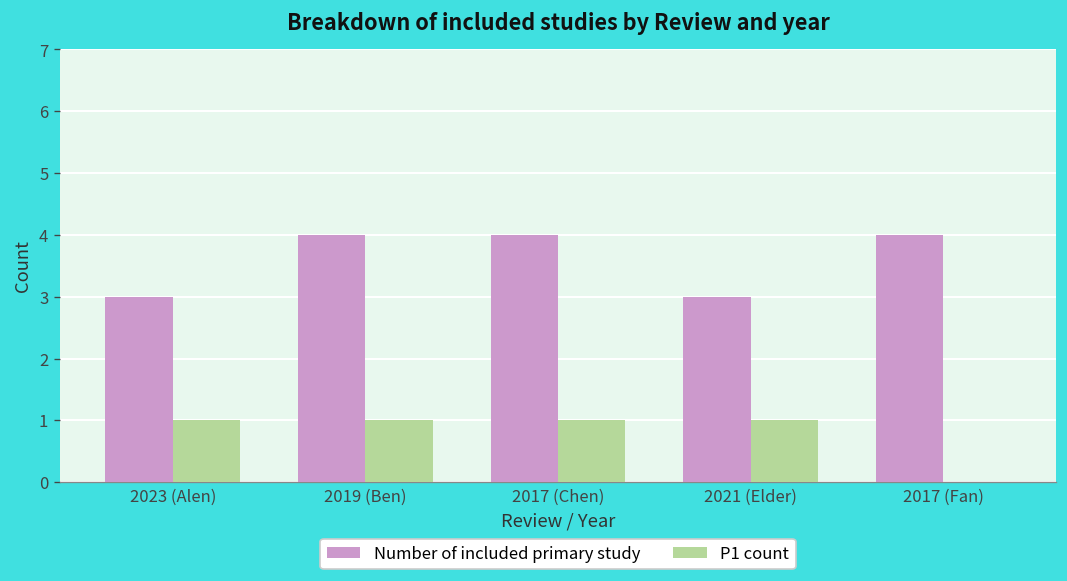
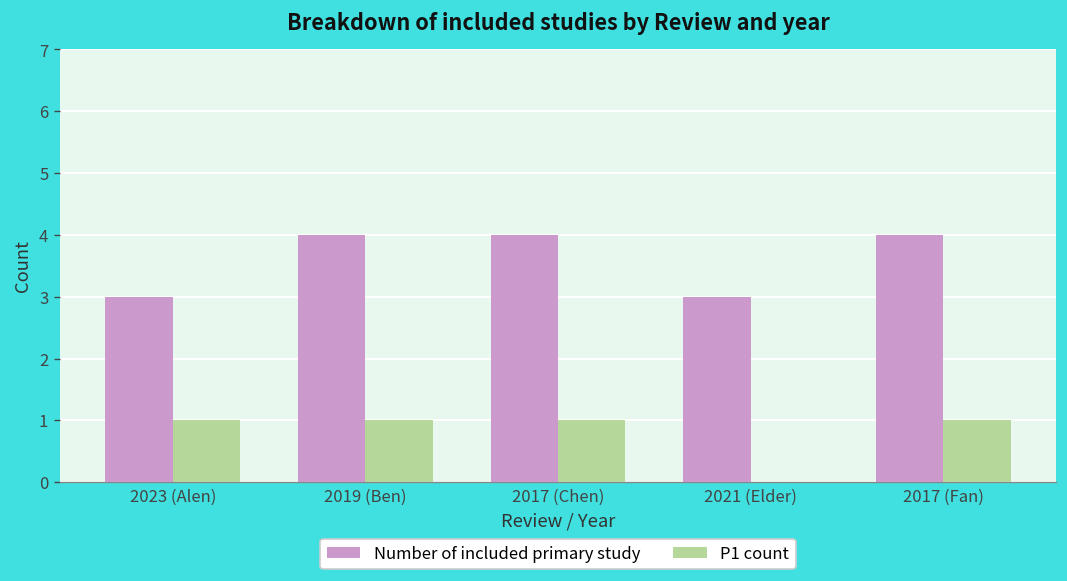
P1 count, 2021 (Elder): 1 -> 0
P1 count, 2017 (Fan): 0 -> 1
